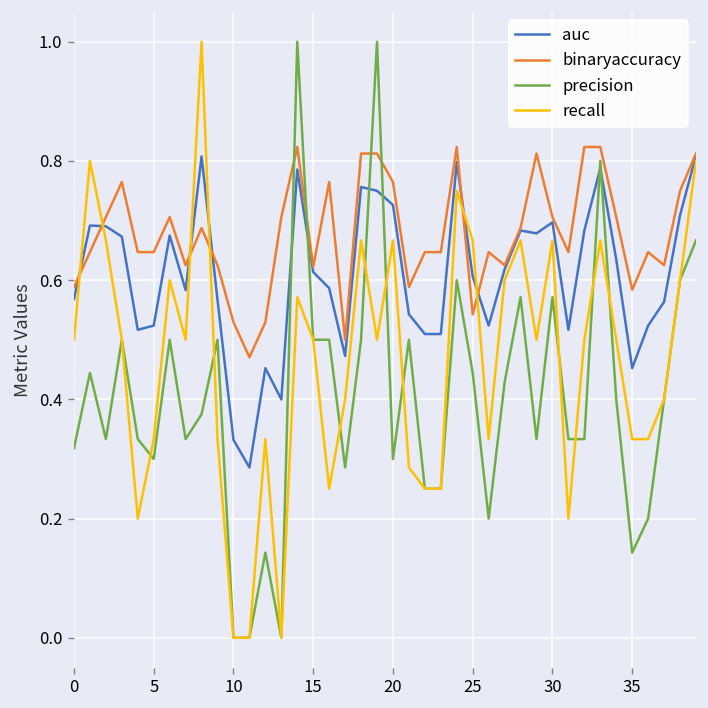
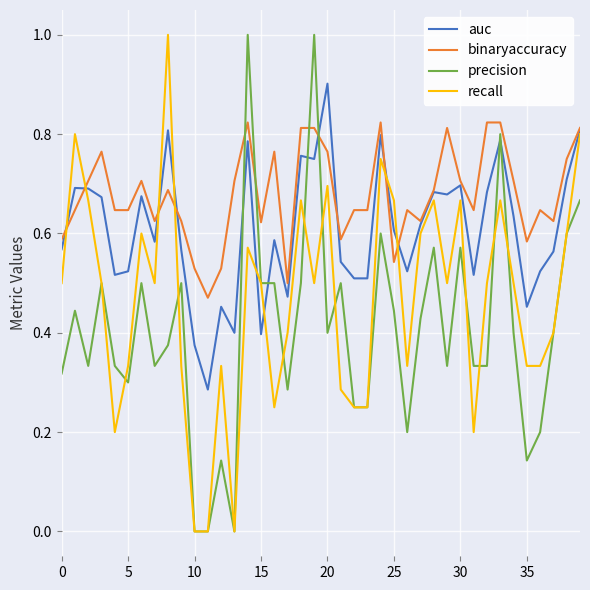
auc, 10: 0.33 -> 0.38
auc, 15: 0.61 -> 0.40
auc, 20: 0.73 -> 0.90
precision, 20: 0.3 -> 0.4
recall, 20: 0.67 -> 0.70
